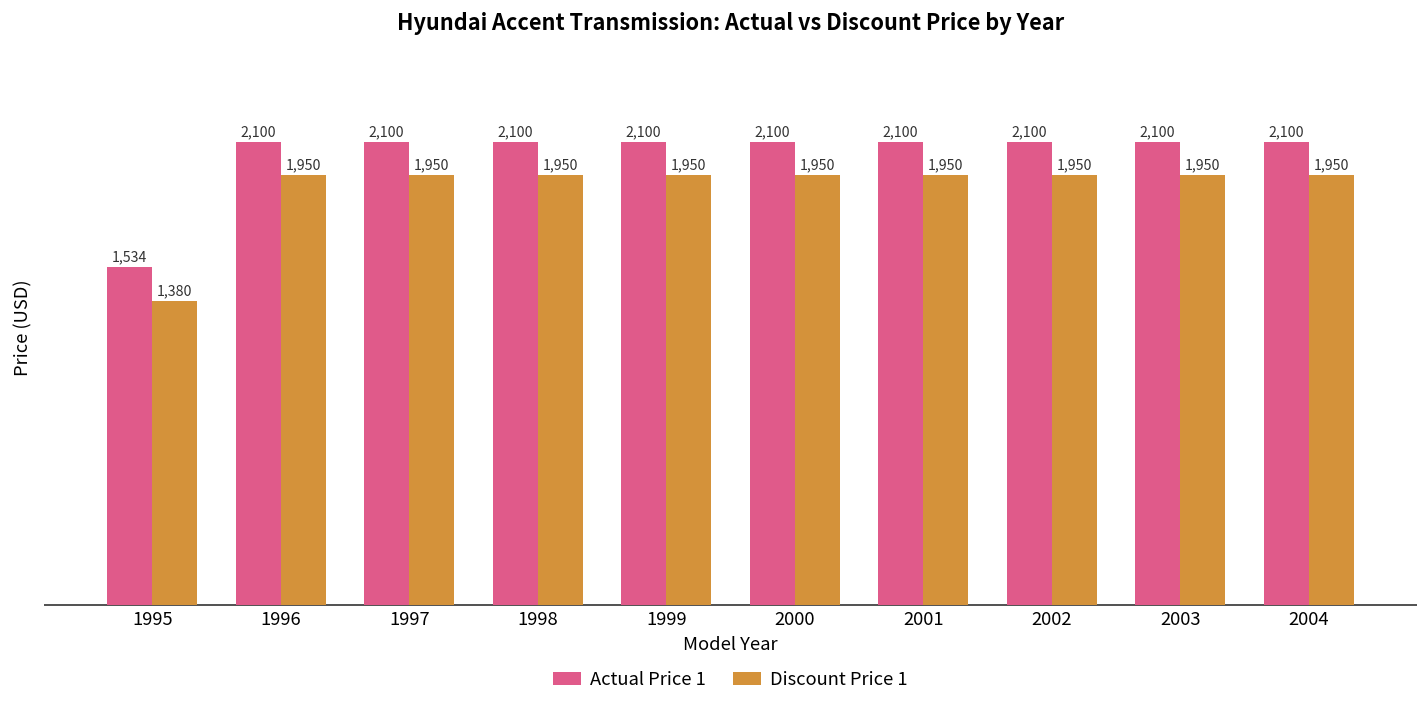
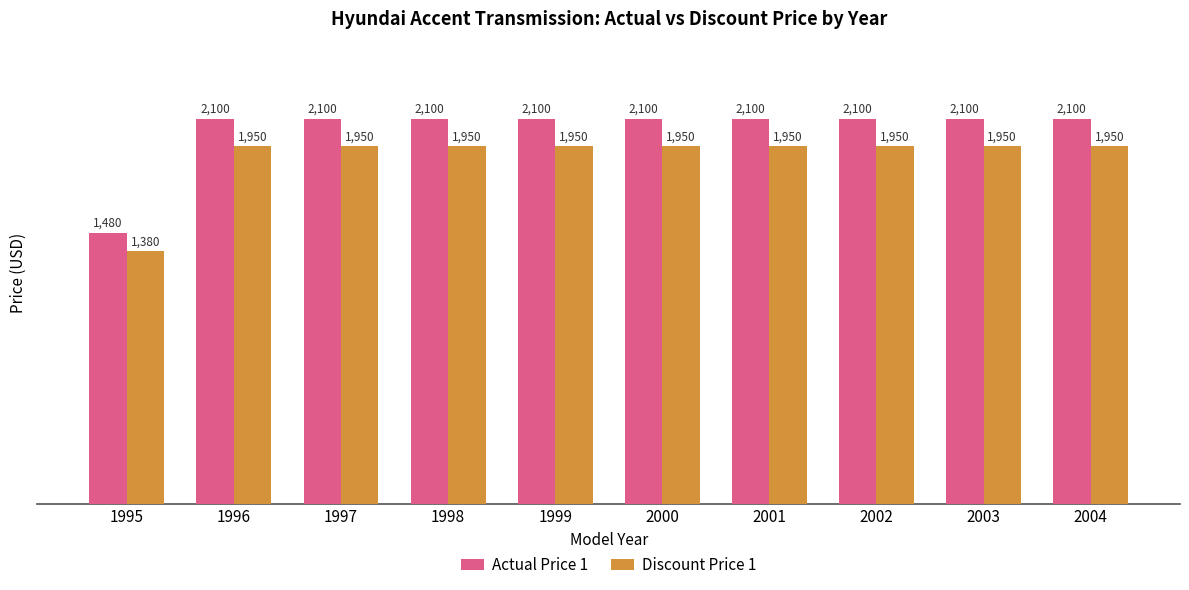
Actual Price 1, 1995: 1,534 -> 1,480
